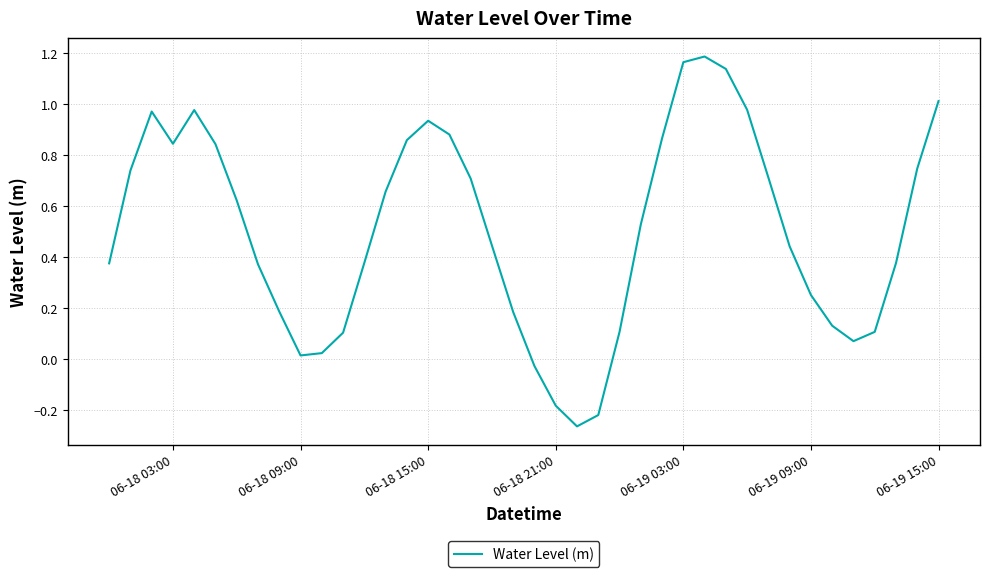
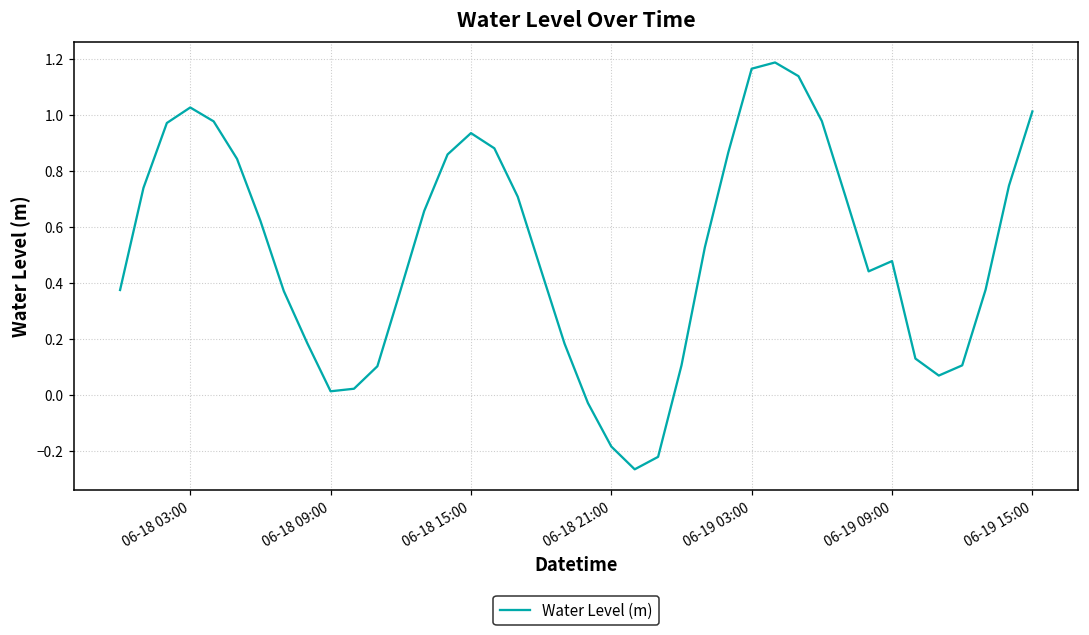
06-18 03:00: 0.84 -> 1.03
06-19 09:00: 0.25 -> 0.48
